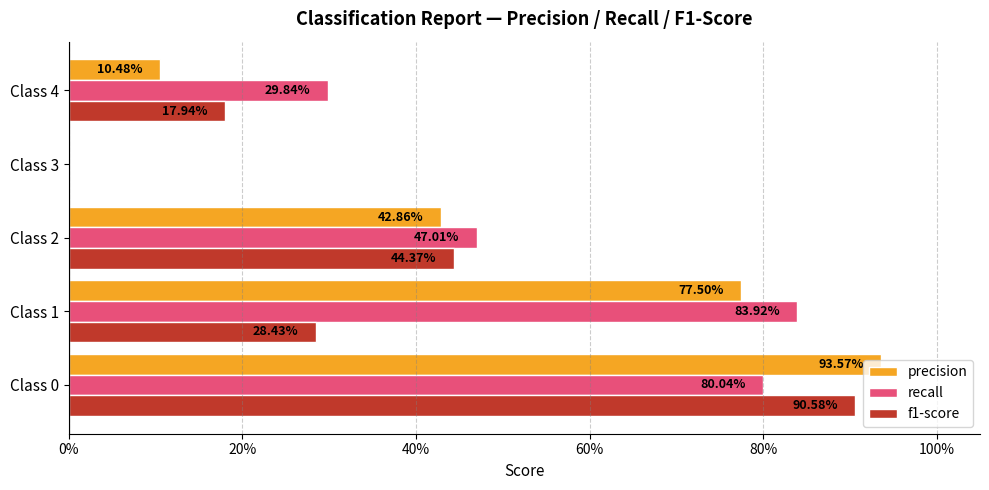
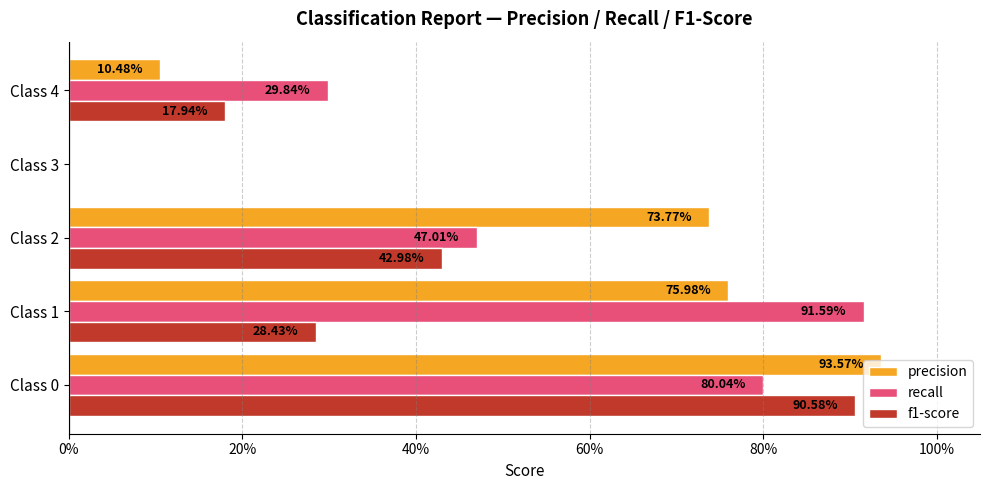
precision, Class 2: 42.86% -> 73.77%
f1-score, Class 2: 44.37% -> 42.98%
precision, Class 1: 77.50% -> 75.98%
recall, Class 1: 83.92% -> 91.59%
